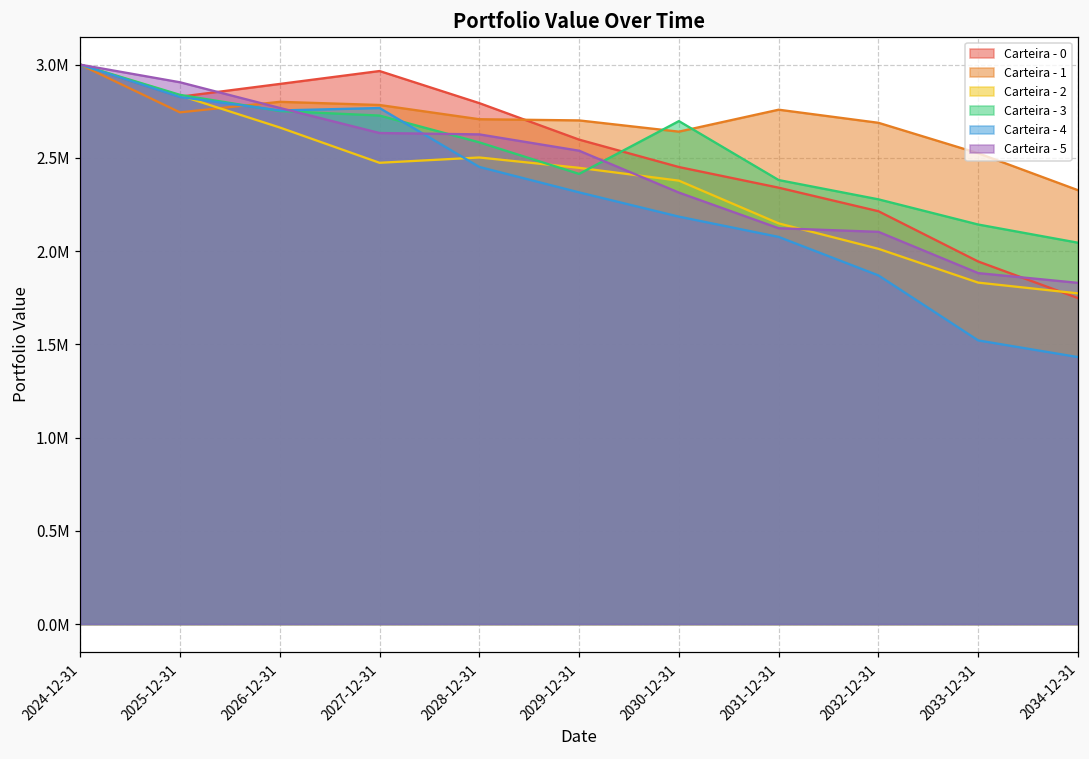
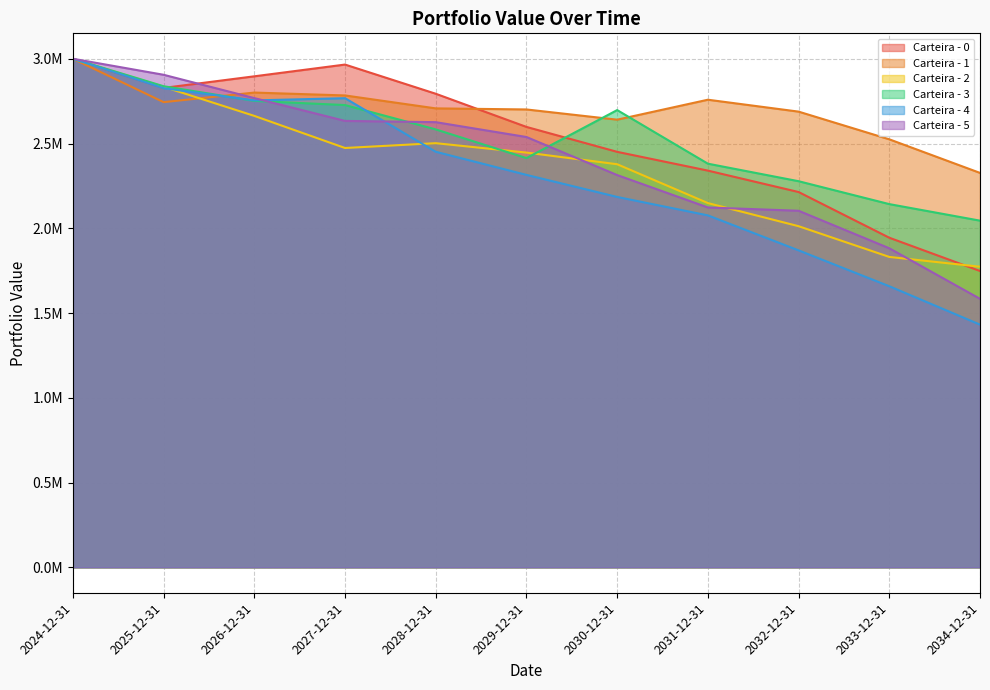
Carteira - 4, 2033-12-31: 1520000 -> 1660000
Carteira - 5, 2034-12-31: 1830000 -> 1580000
